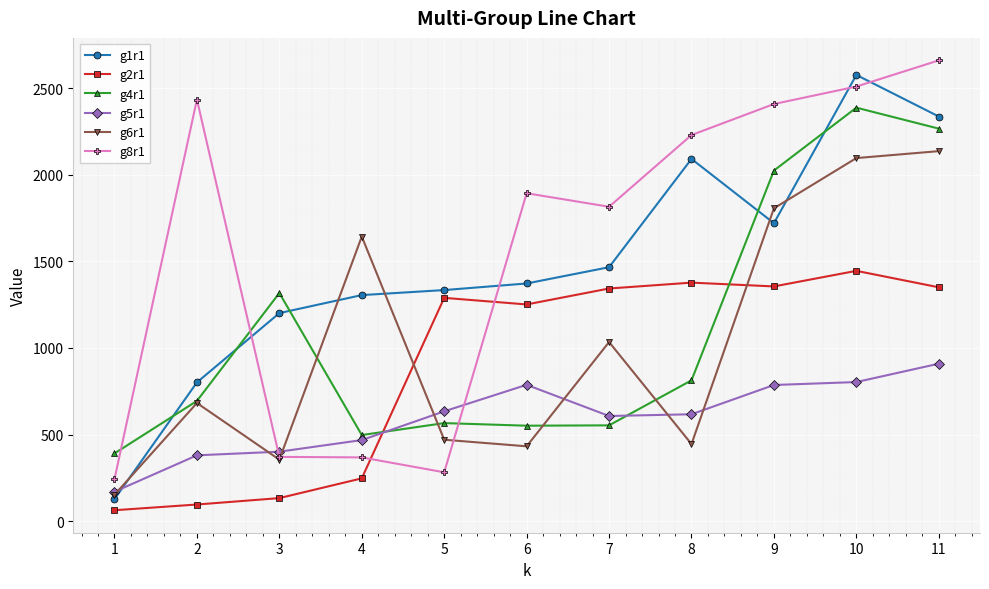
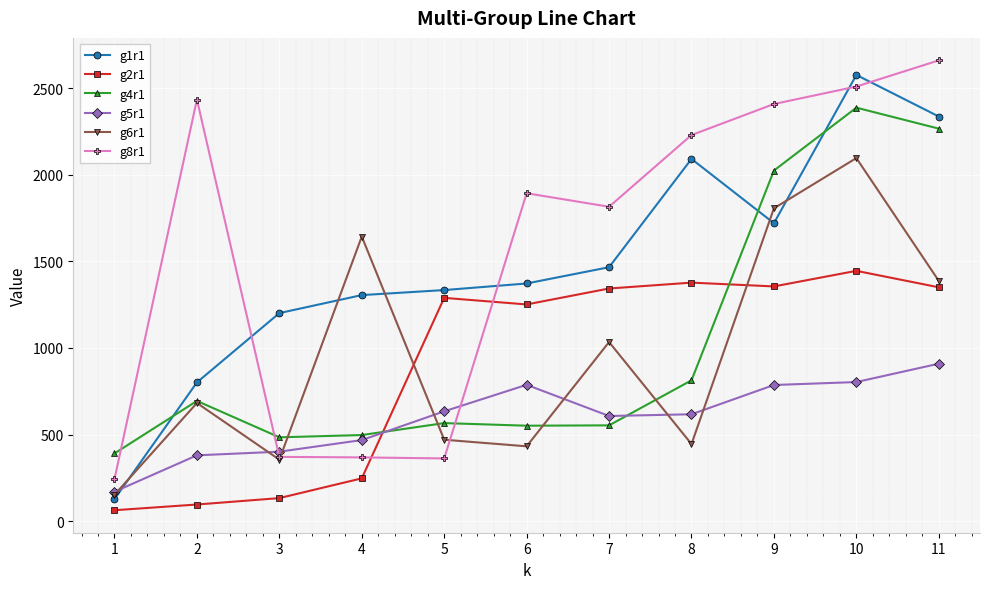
g4r1, 3: 1320 -> 480
g8r1, 5: 280 -> 360
g6r1, 11: 2140 -> 1390
